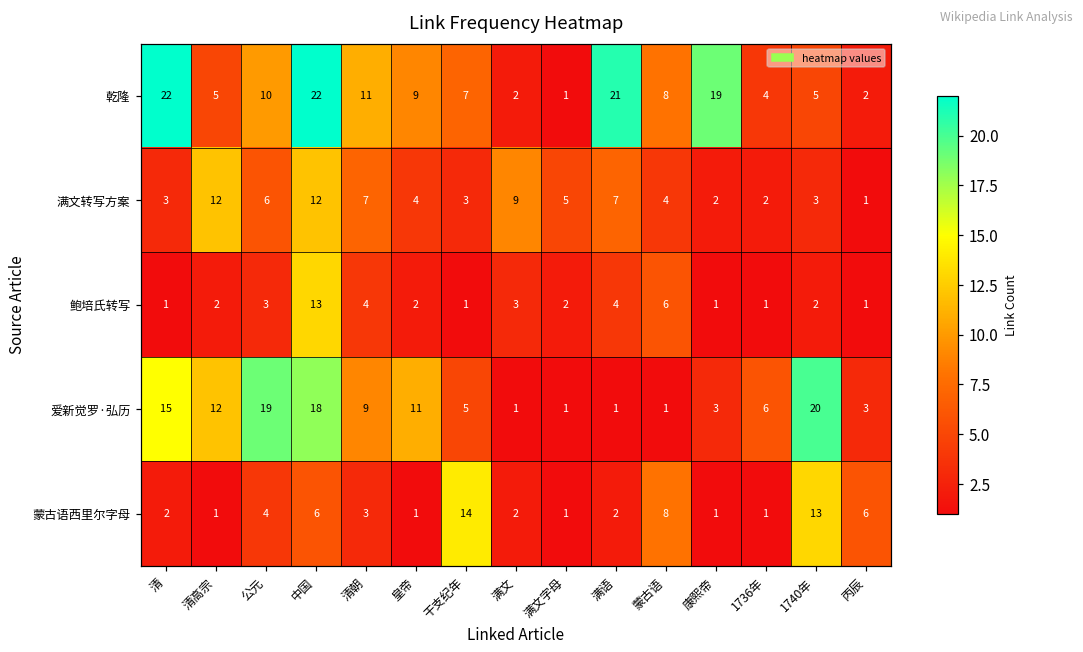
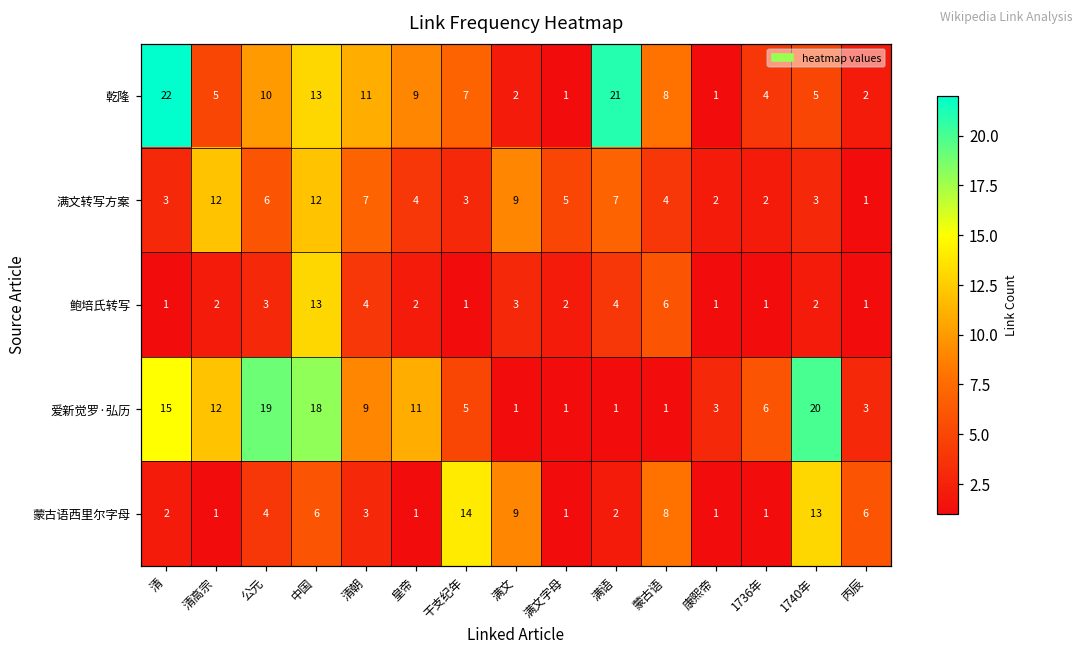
乾隆, 中国: 22 -> 13
乾隆, 康熙帝: 19 -> 1
蒙古语西里尔字母, 满文: 2 -> 9
